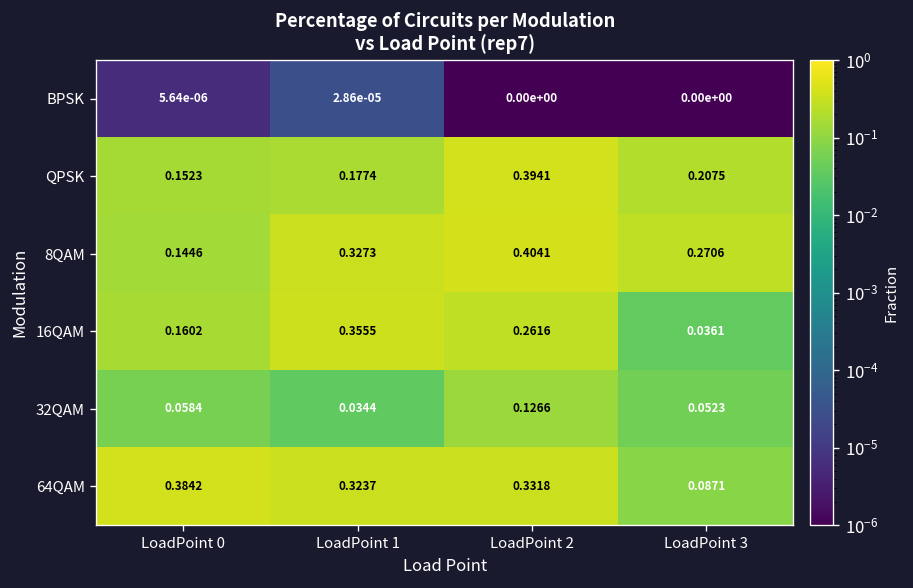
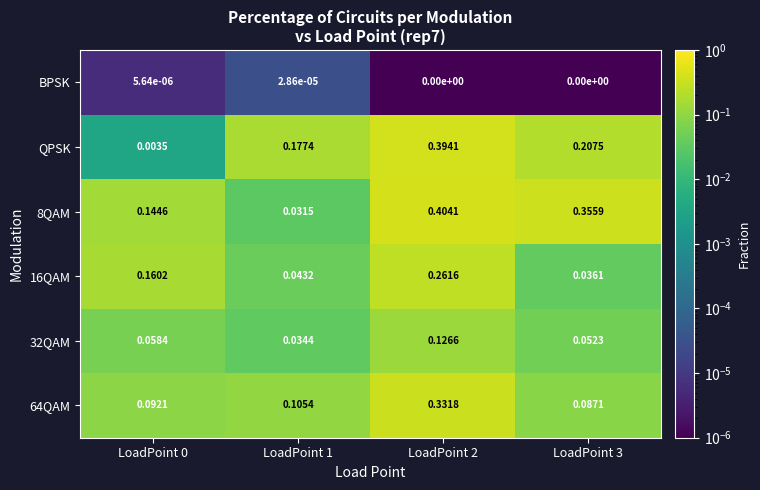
QPSK, LoadPoint 0: 0.1523 -> 0.0035
8QAM, LoadPoint 1: 0.3273 -> 0.0315
8QAM, LoadPoint 3: 0.2706 -> 0.3559
16QAM, LoadPoint 1: 0.3555 -> 0.0432
64QAM, LoadPoint 0: 0.3842 -> 0.0921
64QAM, LoadPoint 1: 0.3237 -> 0.1054
